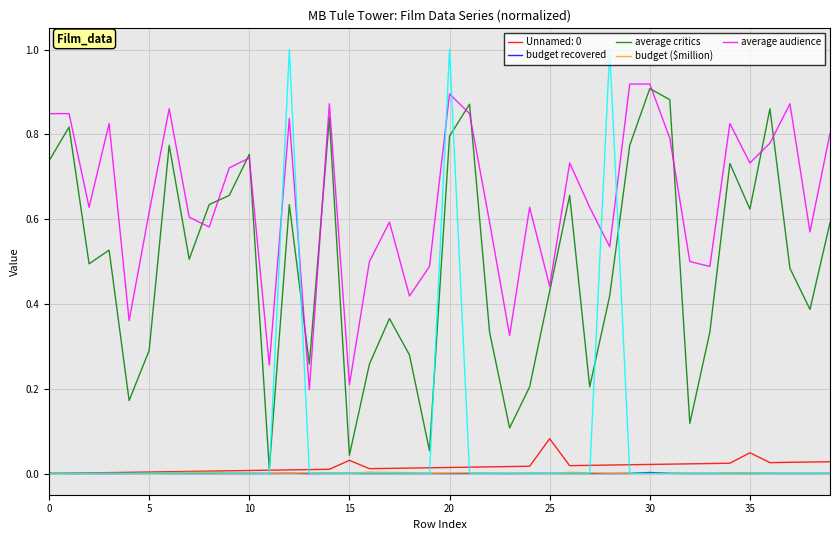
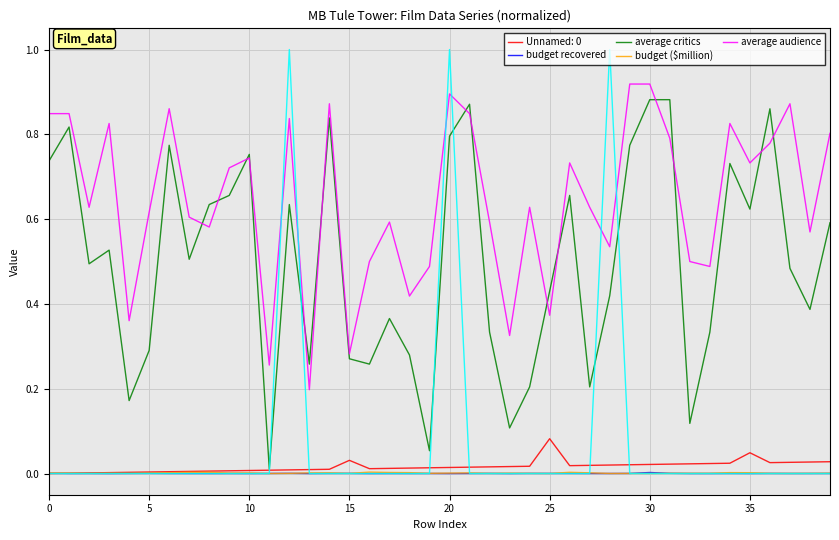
average critics, 15: 0.04 -> 0.27
average audience, 15: 0.21 -> 0.28
average audience, 25: 0.44 -> 0.37
average critics, 30: 0.91 -> 0.88
